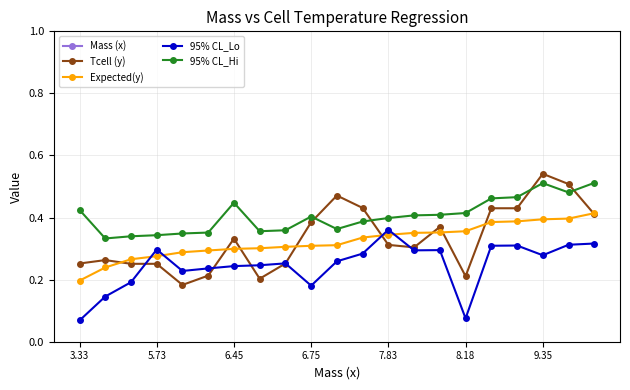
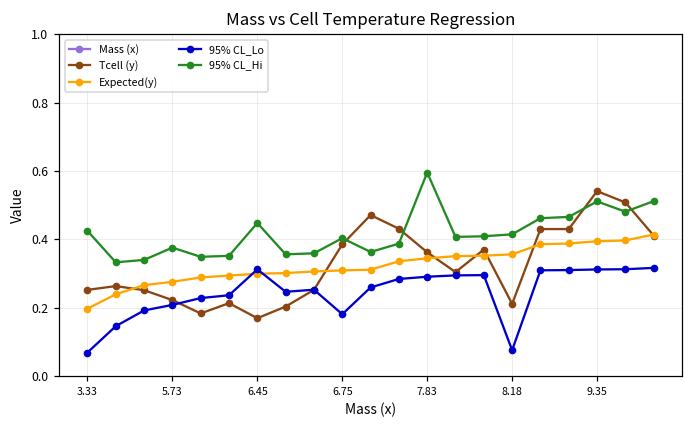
Tcell (y), 5.73: 0.25 -> 0.22
95% CL_Lo, 5.73: 0.30 -> 0.21
95% CL_Hi, 5.73: 0.34 -> 0.38
Tcell (y), 6.45: 0.33 -> 0.17
95% CL_Lo, 6.45: 0.24 -> 0.31
Tcell (y), 7.83: 0.31 -> 0.36
95% CL_Lo, 7.83: 0.36 -> 0.29
95% CL_Hi, 7.83: 0.40 -> 0.60
95% CL_Lo, 9.35: 0.28 -> 0.31
